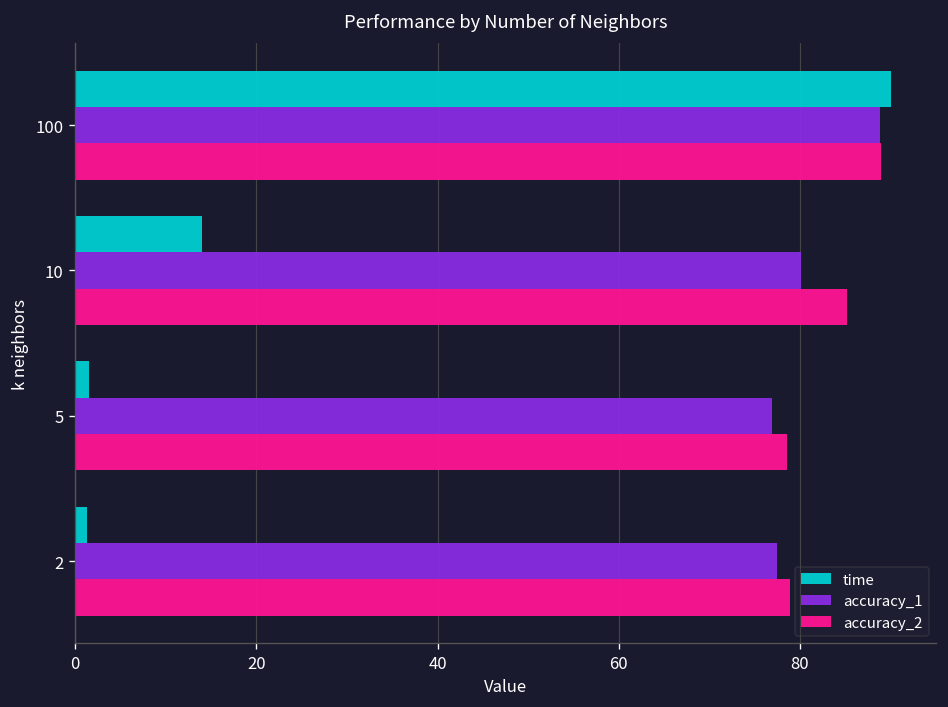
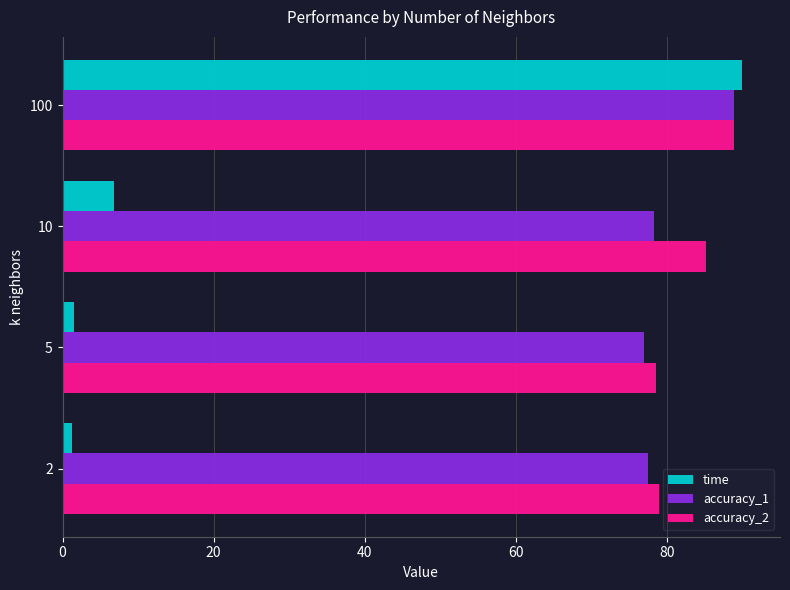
time, 10: 14 -> 7
accuracy_1, 10: 80 -> 78
